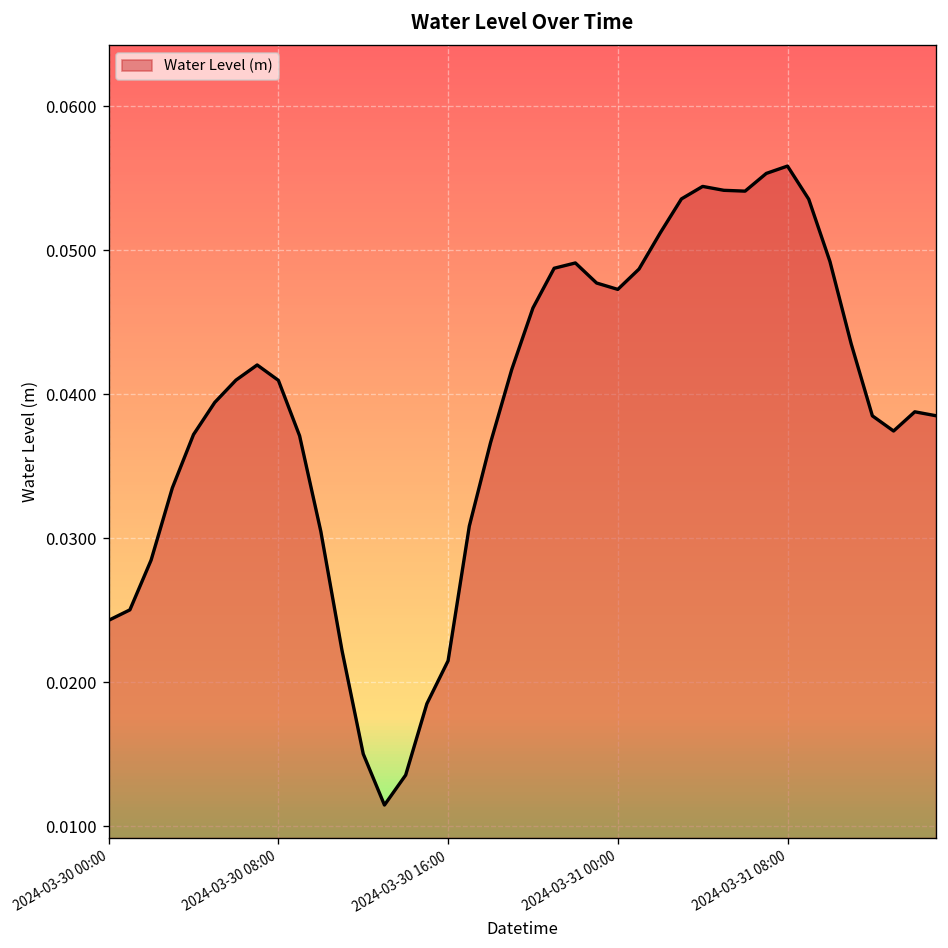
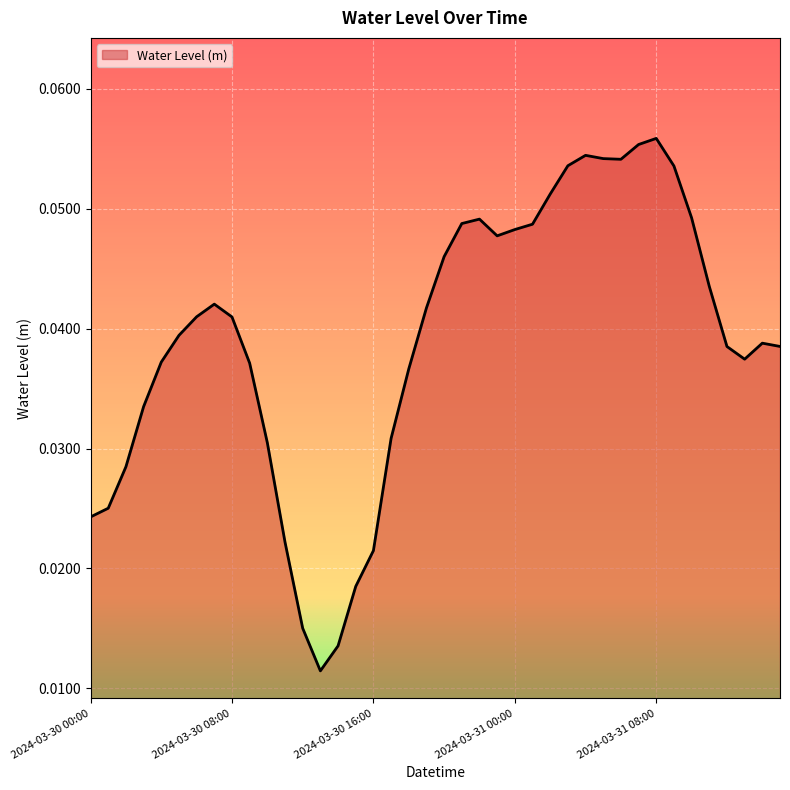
2024-03-31 00:00: 0.0473 -> 0.0483
